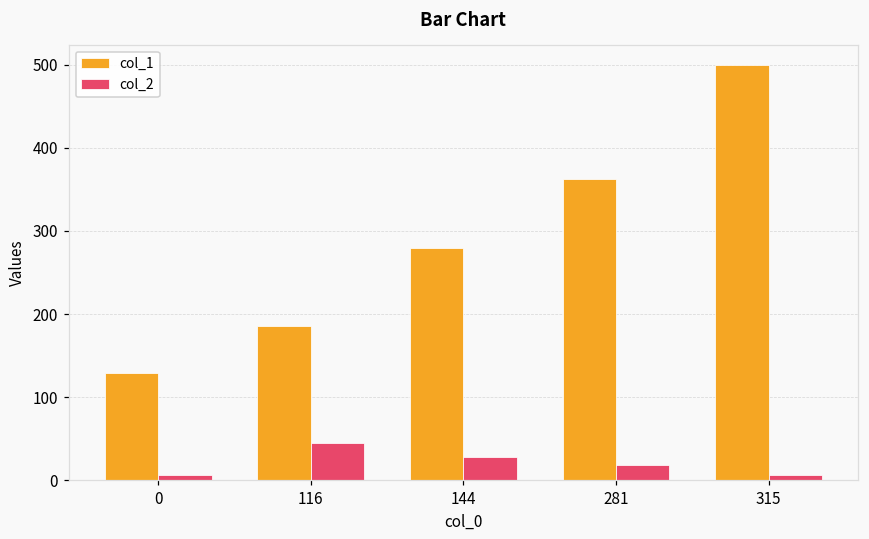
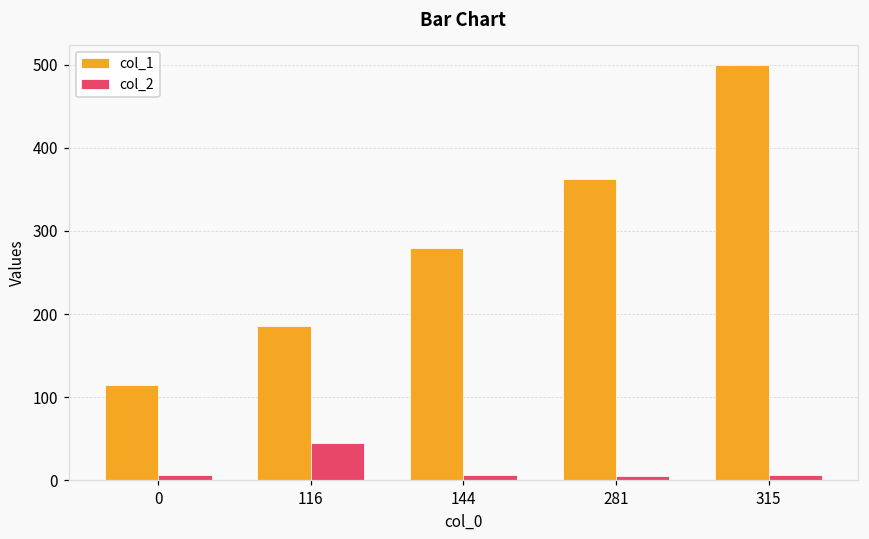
col_1, 0: 130 -> 120
col_2, 144: 30 -> 10
col_2, 281: 20 -> 10
